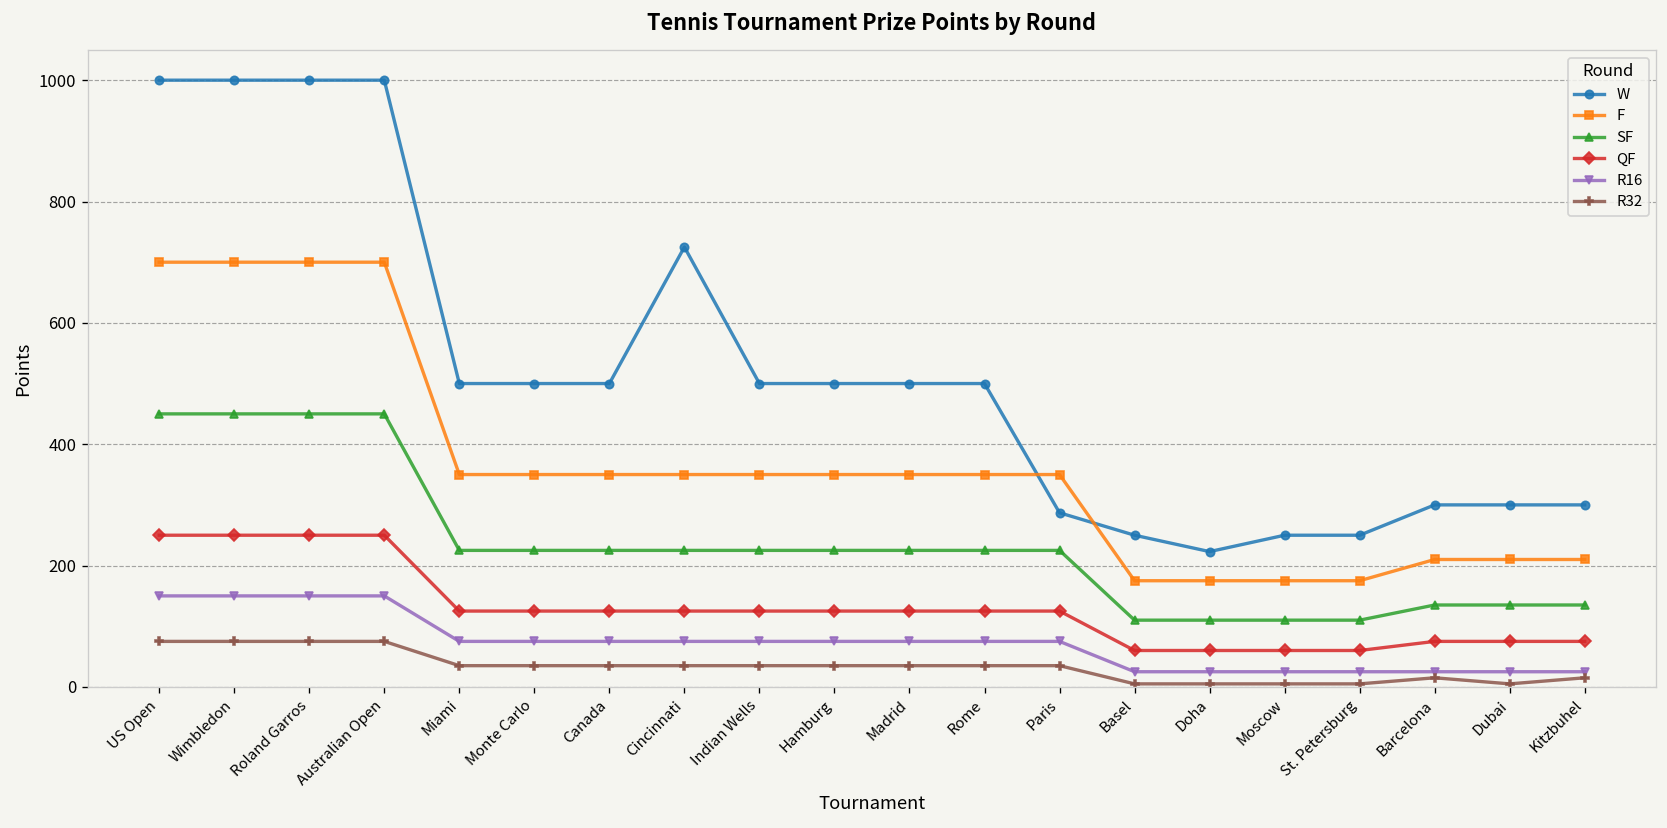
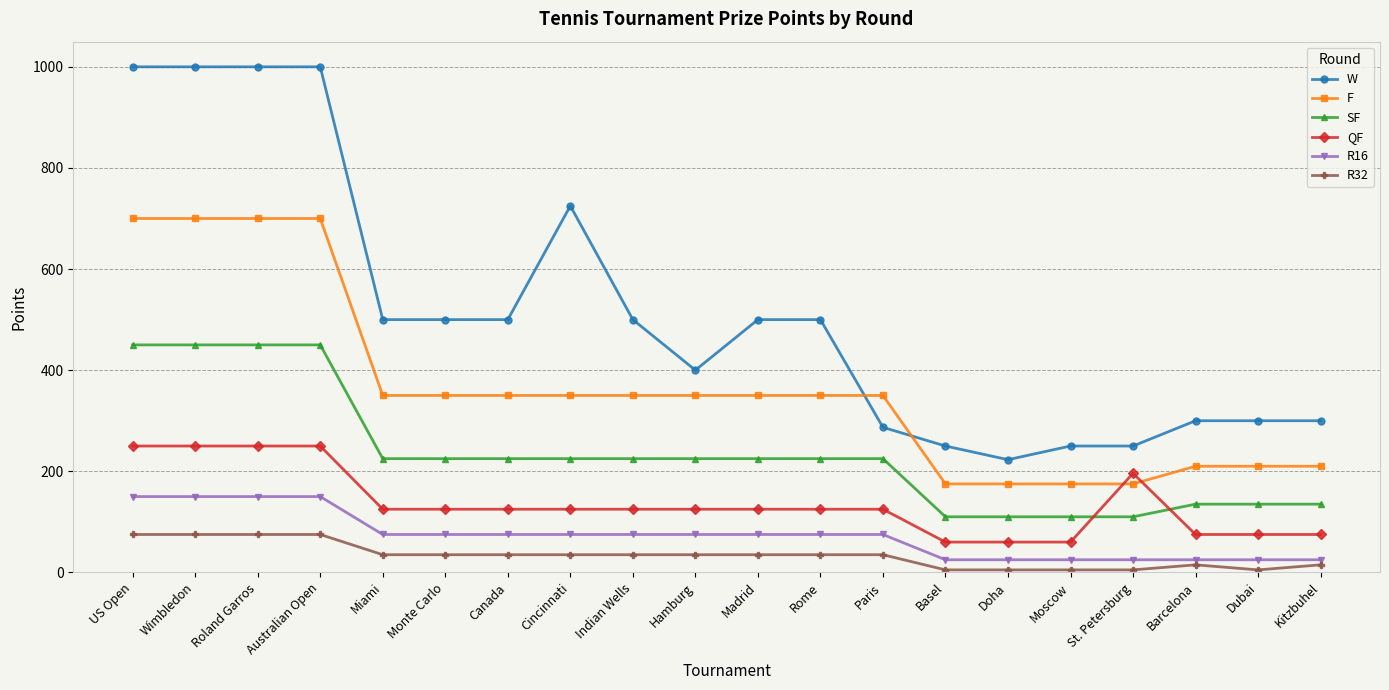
W, Hamburg: 500 -> 400
QF, St. Petersburg: 60 -> 200
